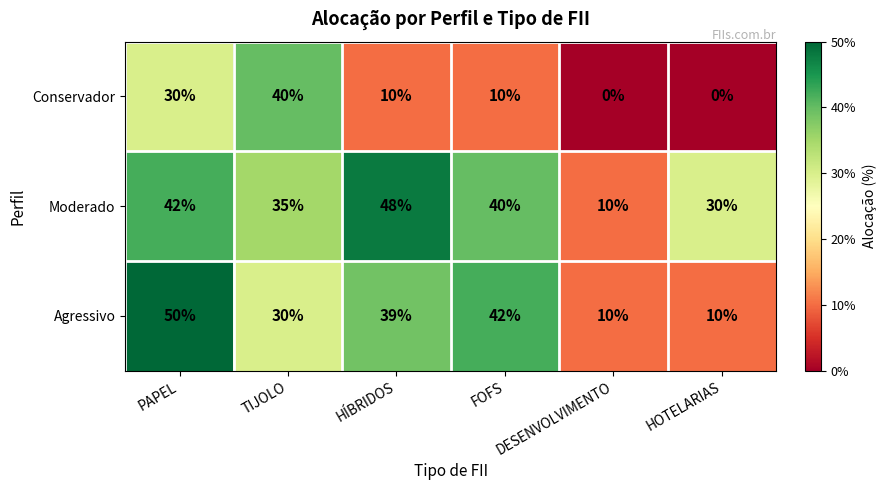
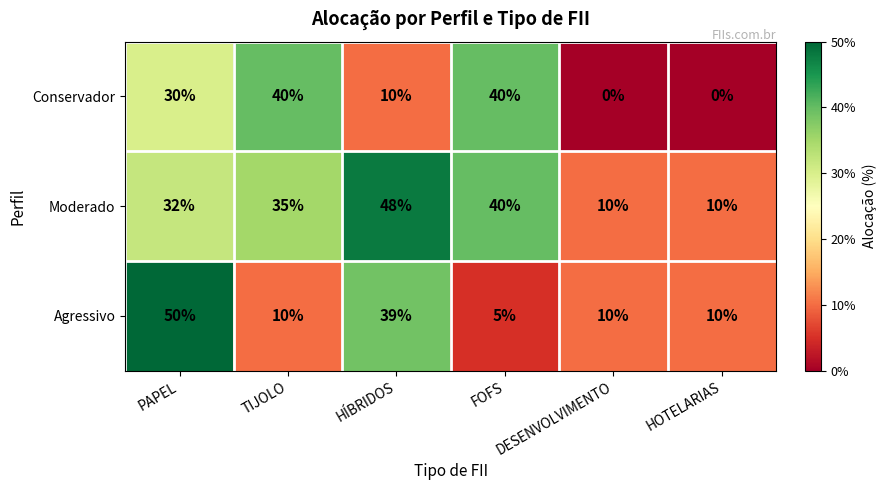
Conservador, FOFS: 10% -> 40%
Moderado, PAPEL: 42% -> 32%
Moderado, HOTELARIAS: 30% -> 10%
Agressivo, TIJOLO: 30% -> 10%
Agressivo, FOFS: 42% -> 5%
